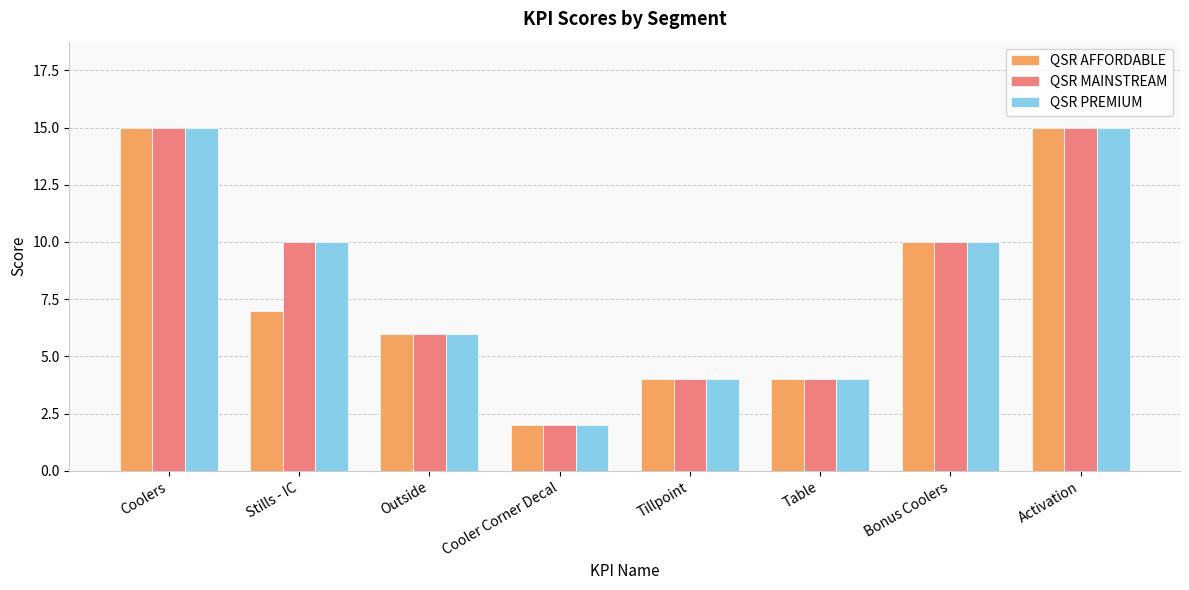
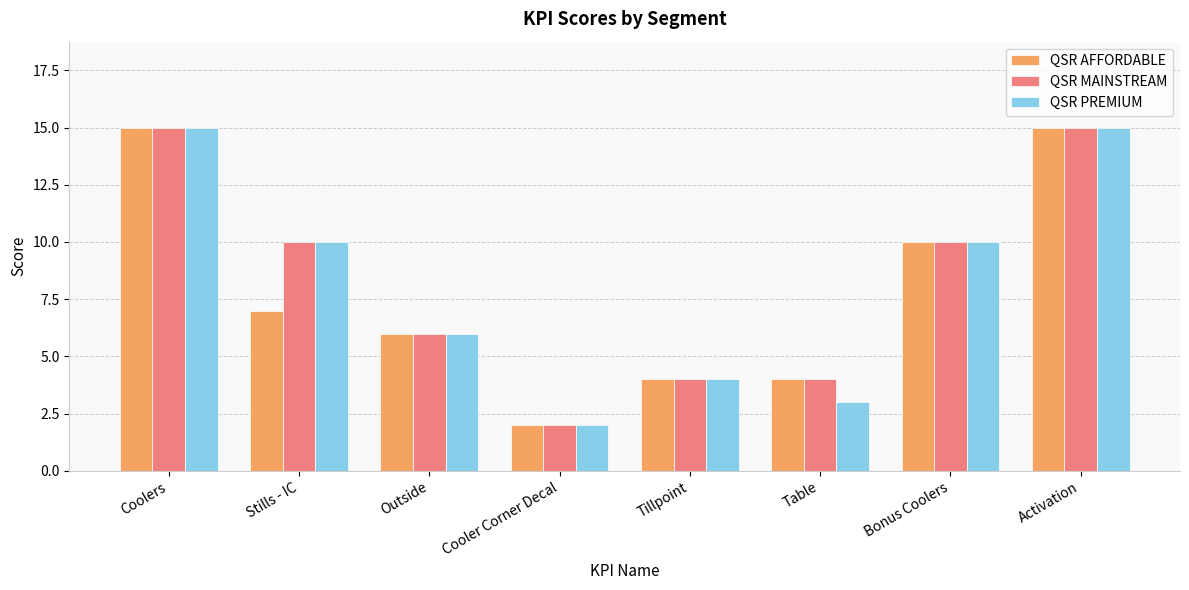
QSR PREMIUM, Table: 4 -> 3
